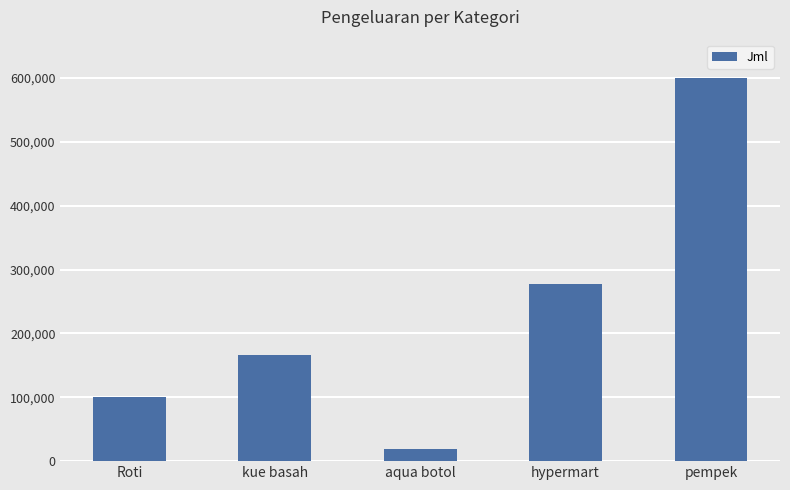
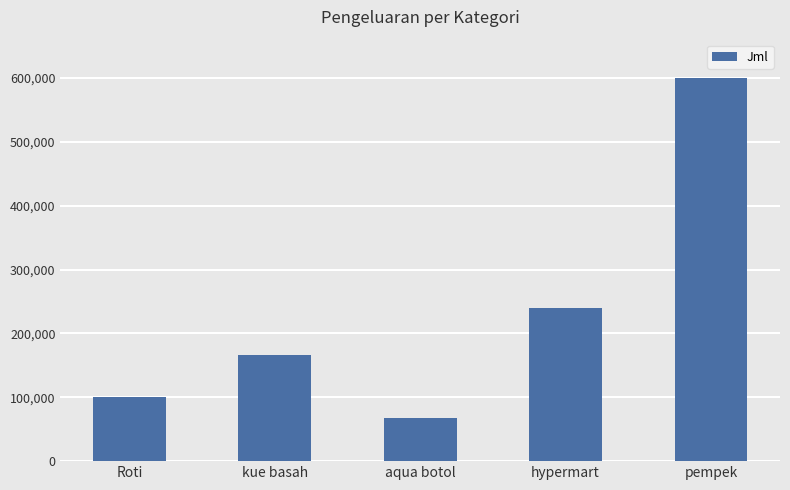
aqua botol: 20,000 -> 70,000
hypermart: 280,000 -> 240,000
